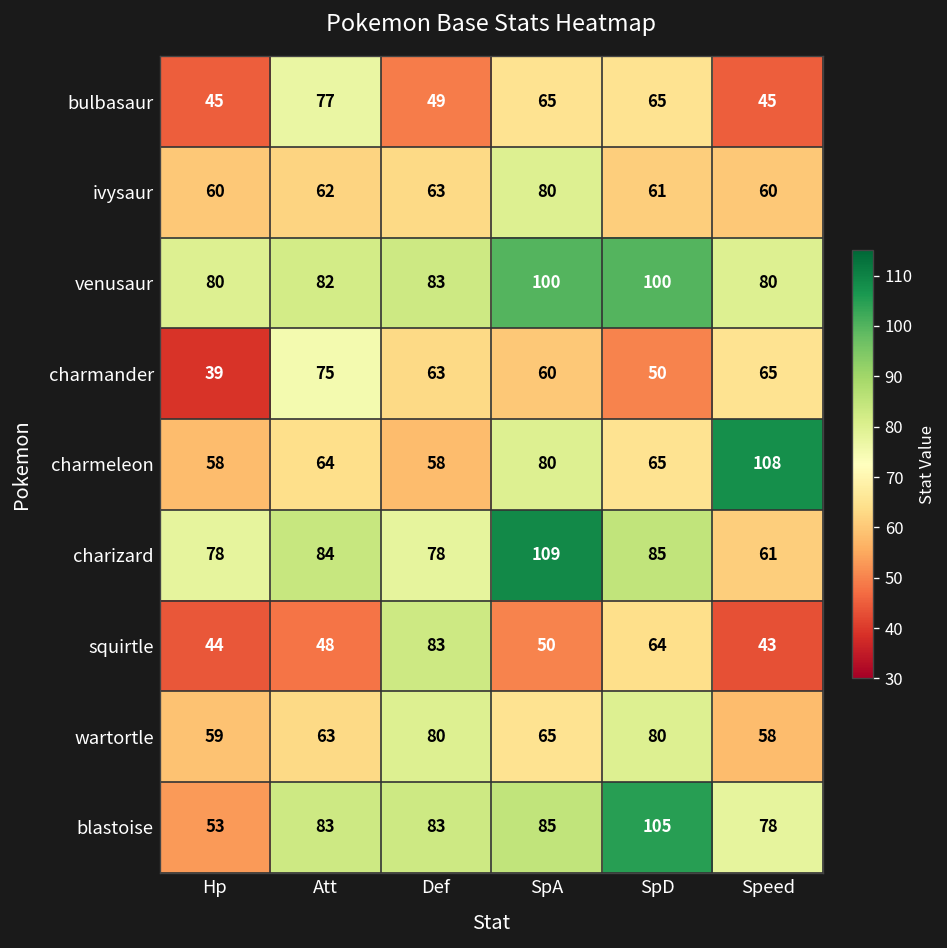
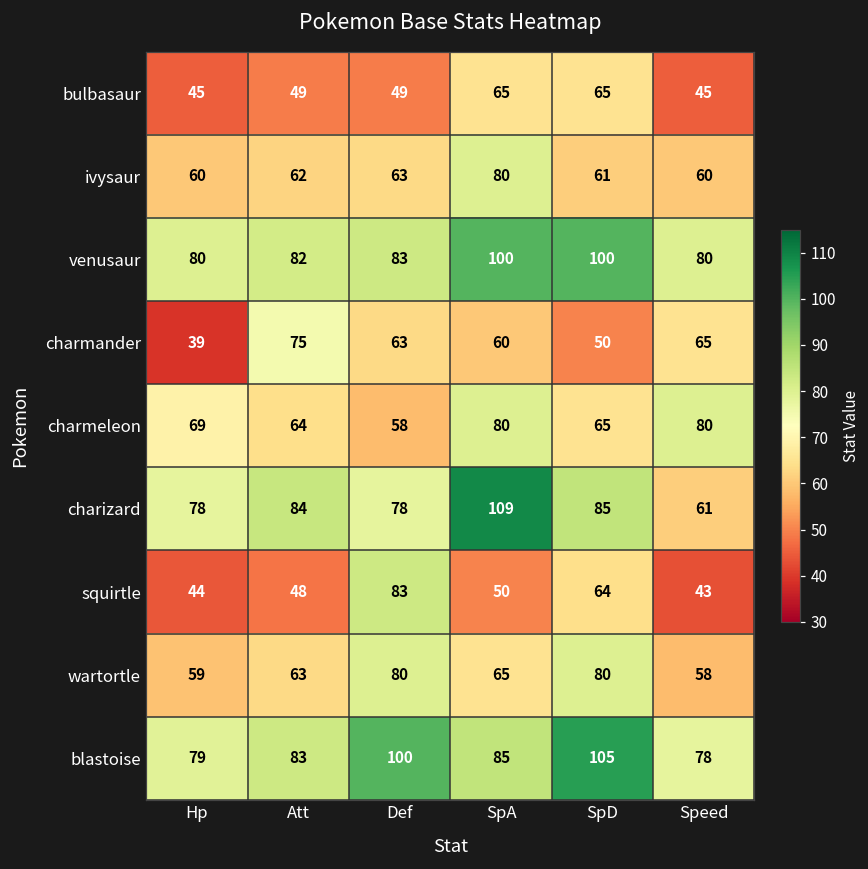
bulbasaur, Att: 77 -> 49
charmeleon, Hp: 58 -> 69
charmeleon, Speed: 108 -> 80
blastoise, Hp: 53 -> 79
blastoise, Def: 83 -> 100
